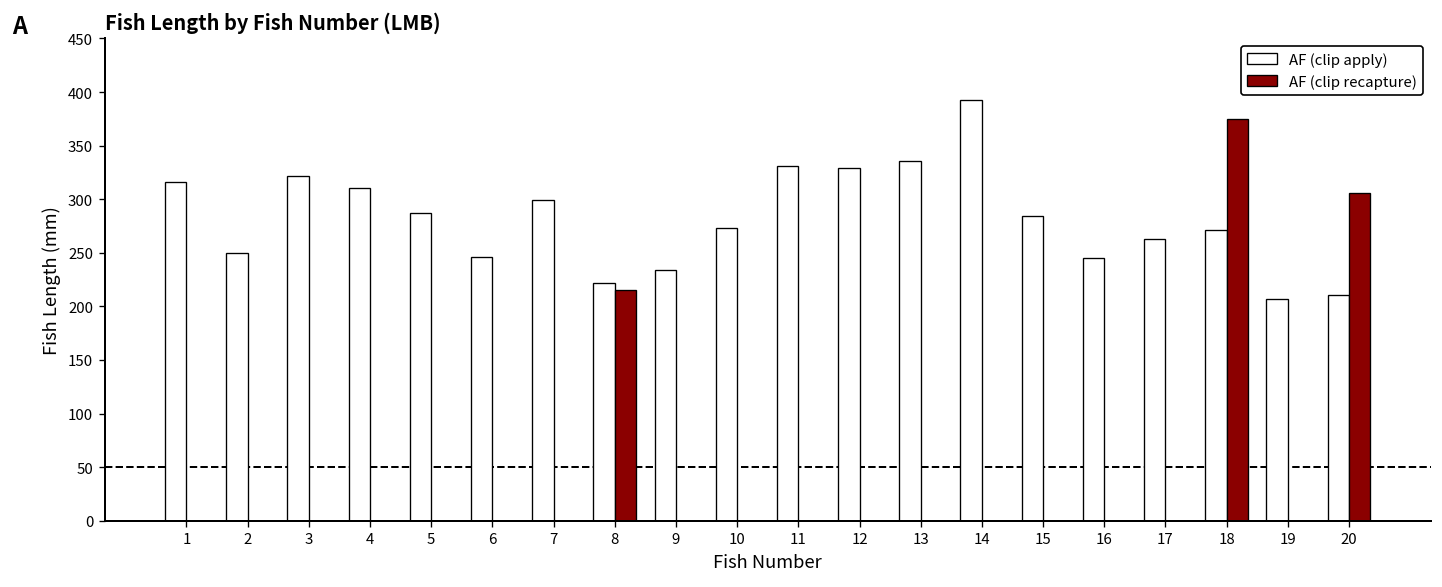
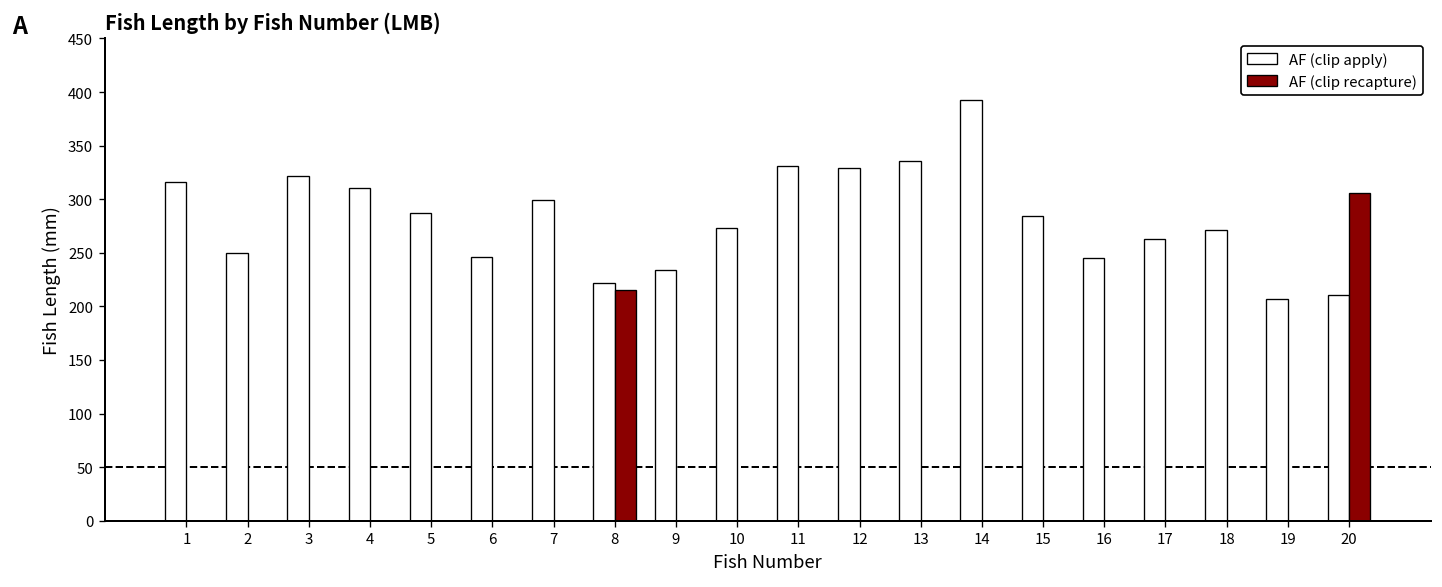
AF (clip recapture), 18: 380 -> 0
